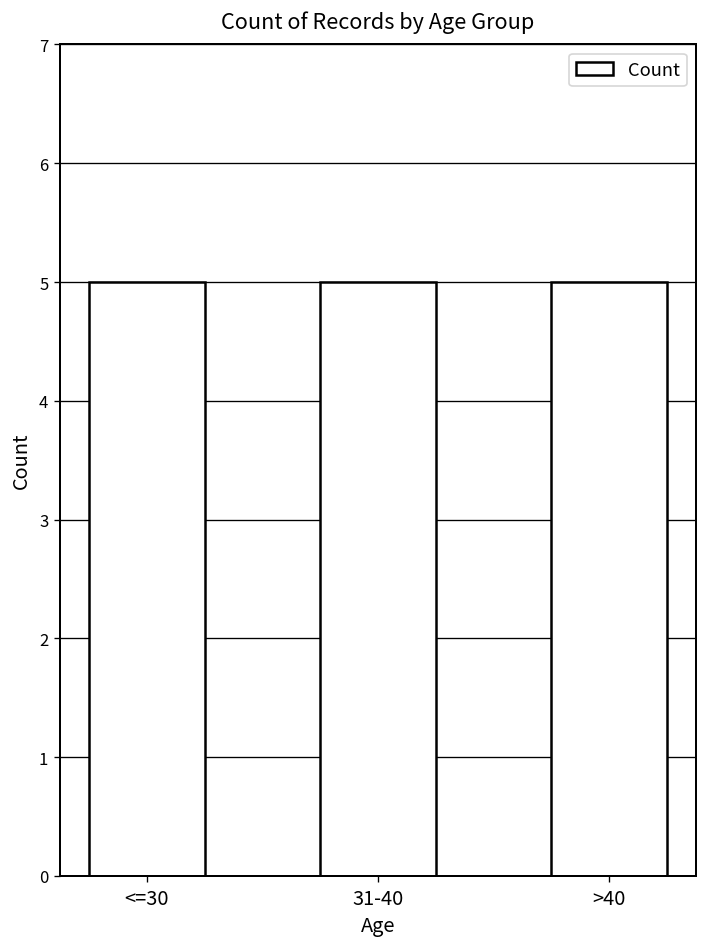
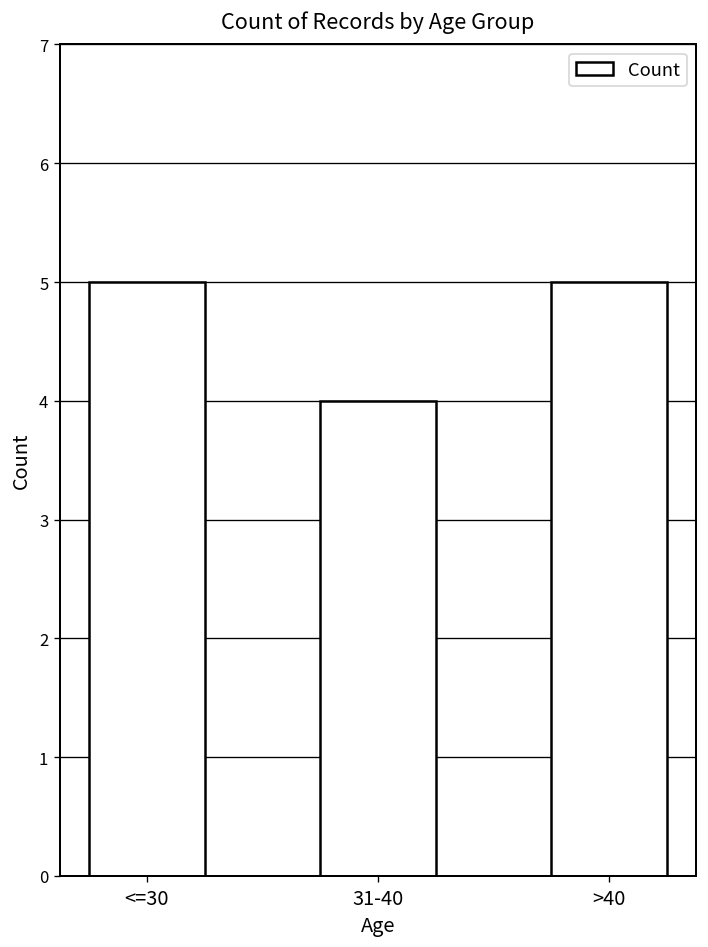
31-40: 5 -> 4
